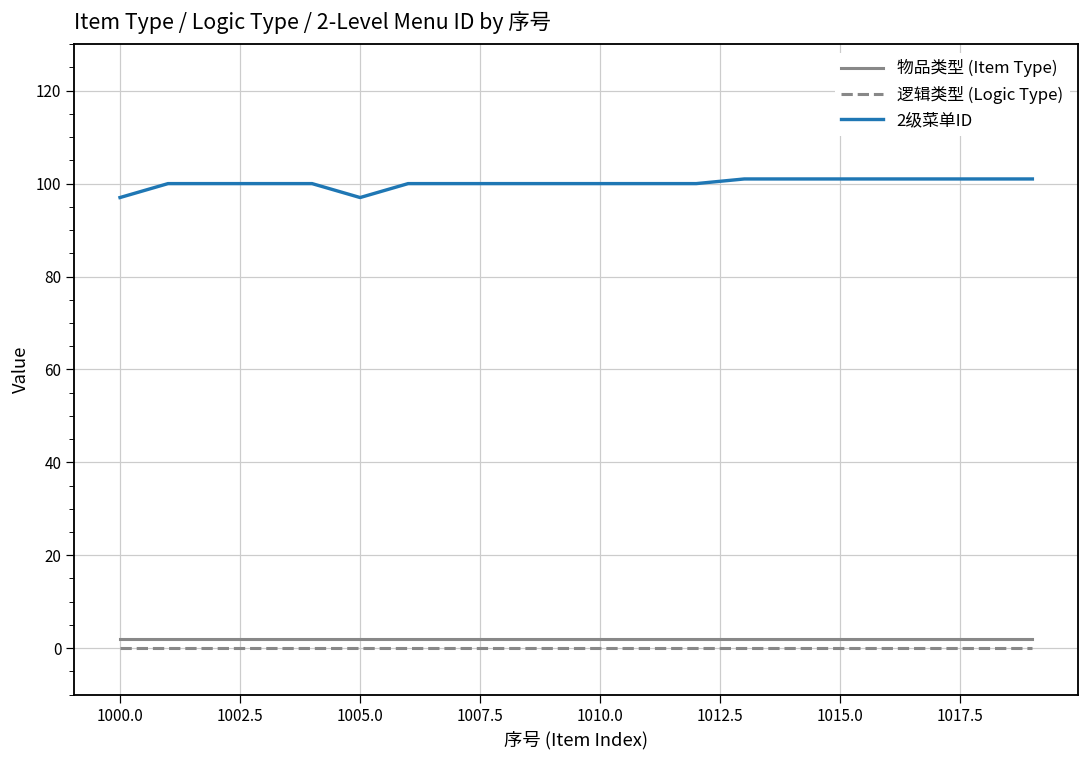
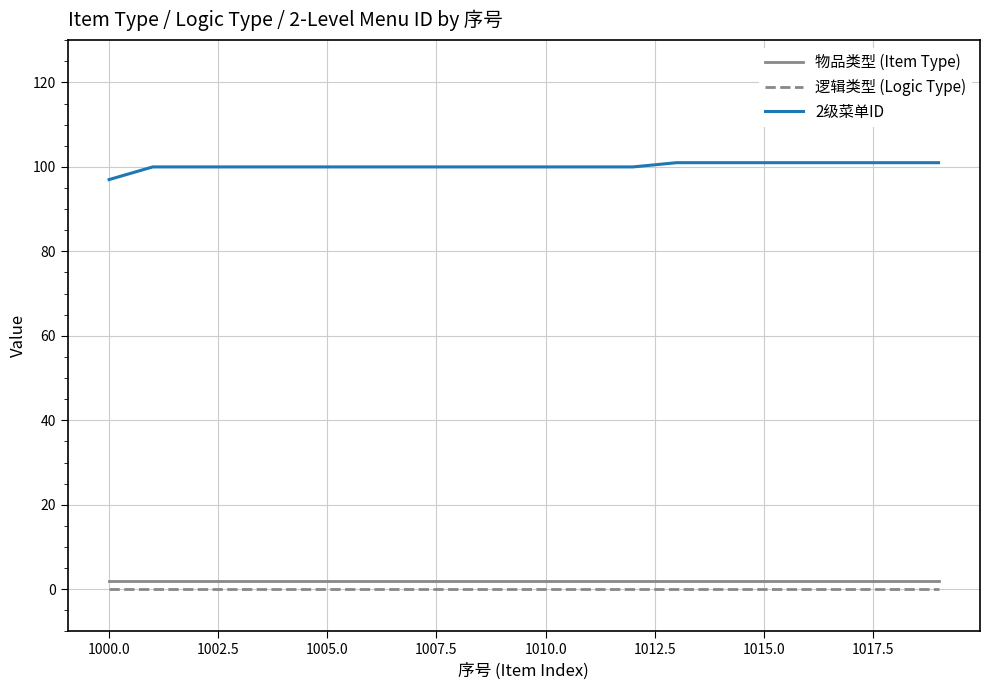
2级菜单ID, 1005.0: 97 -> 100
